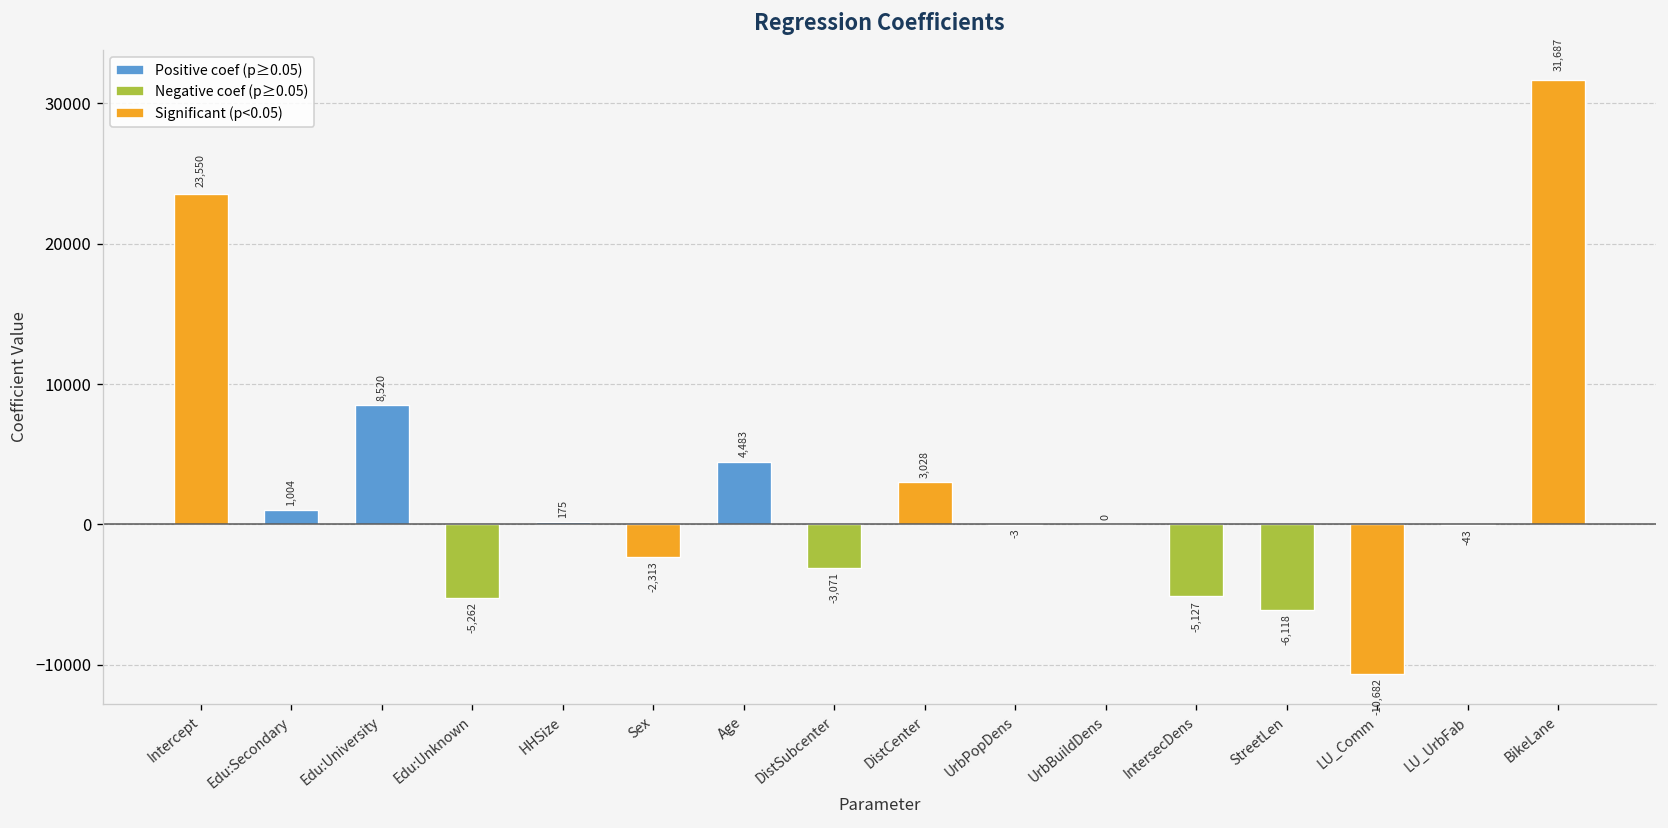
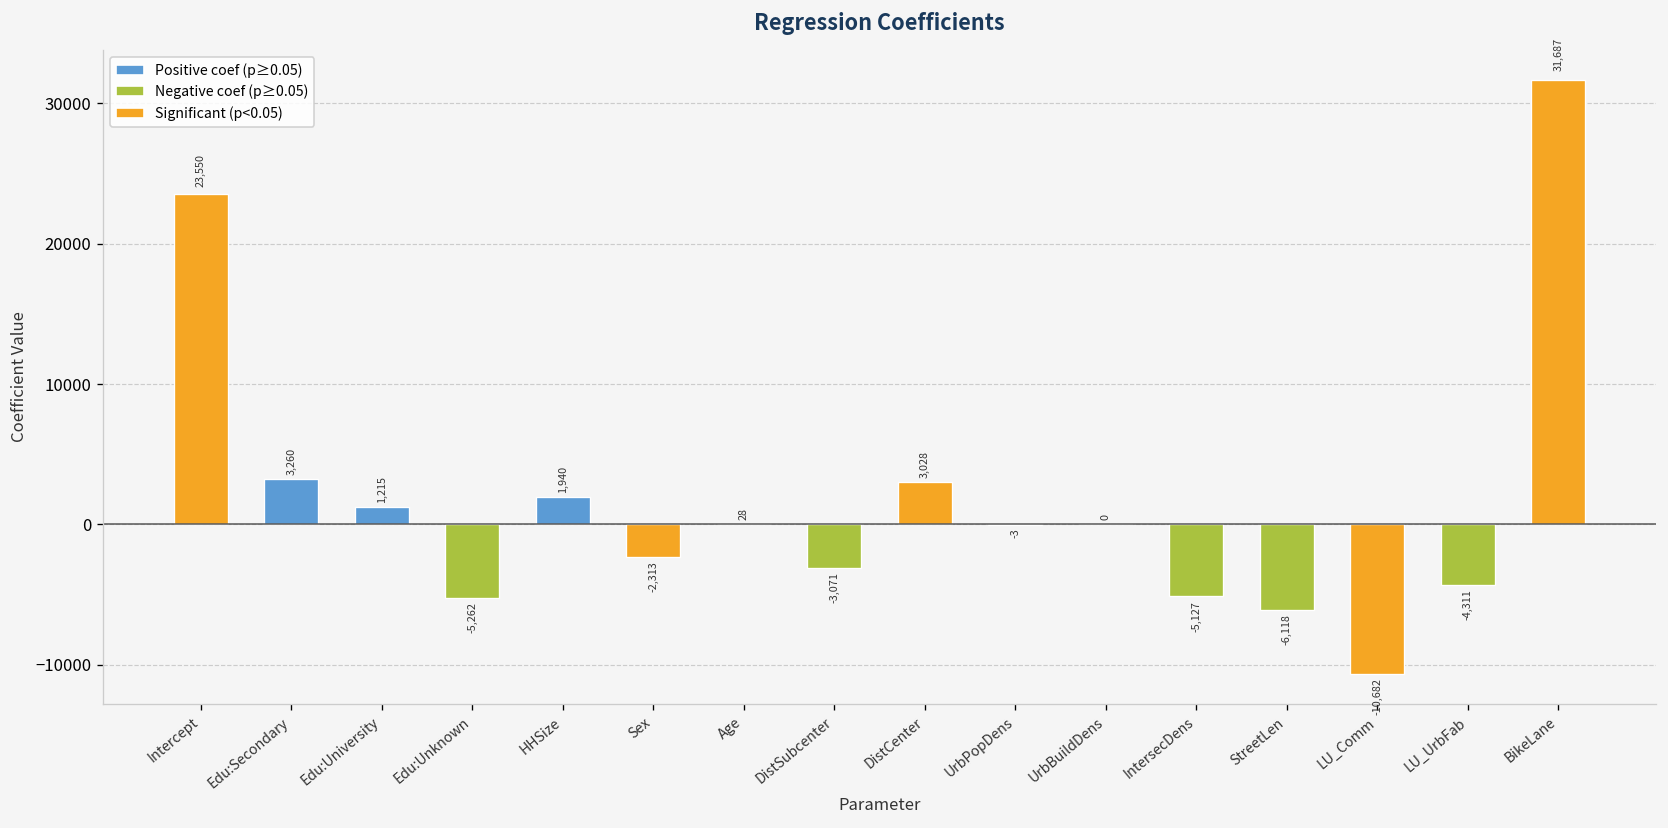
Edu:Secondary: 1,004 -> 3,260
Edu:University: 8,520 -> 1,215
HHSize: 175 -> 1,940
Age: 4,483 -> 28
LU_UrbFab: -43 -> -4,311
